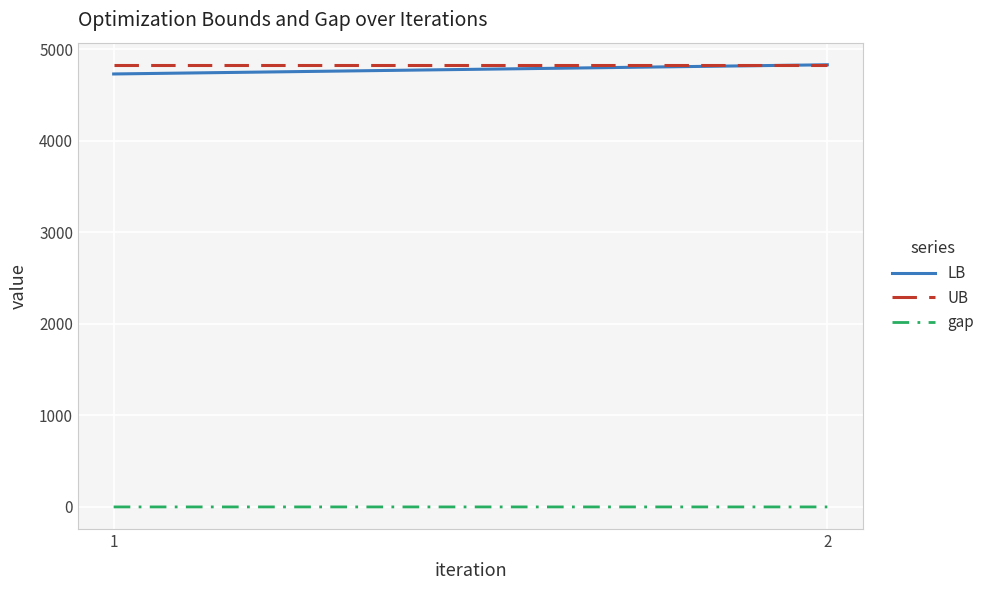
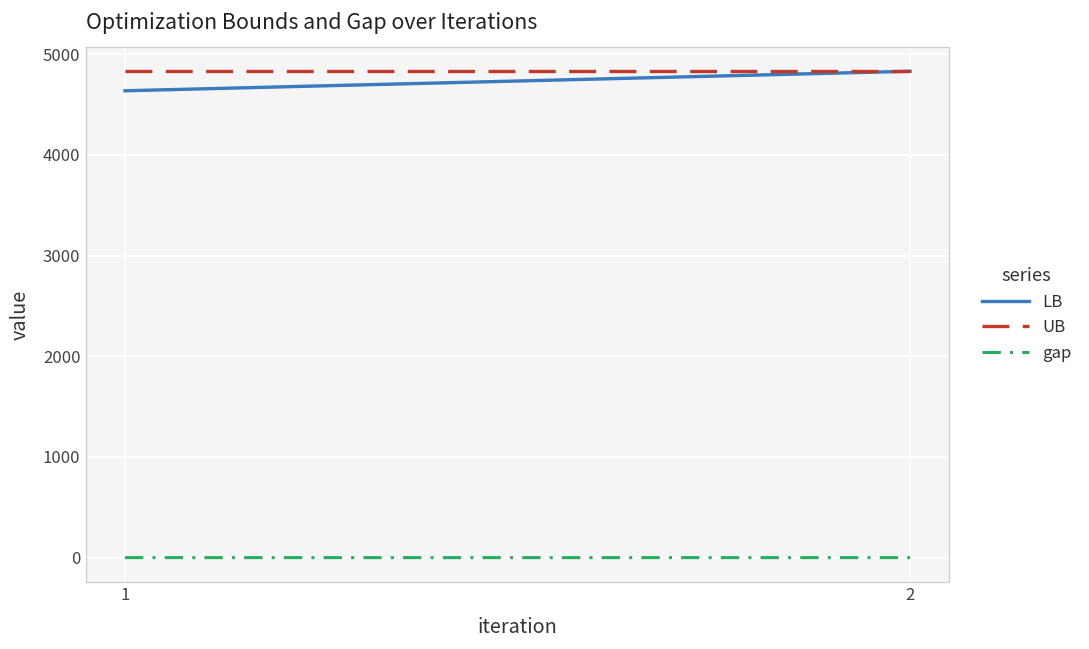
LB, 1: 4700 -> 4600
